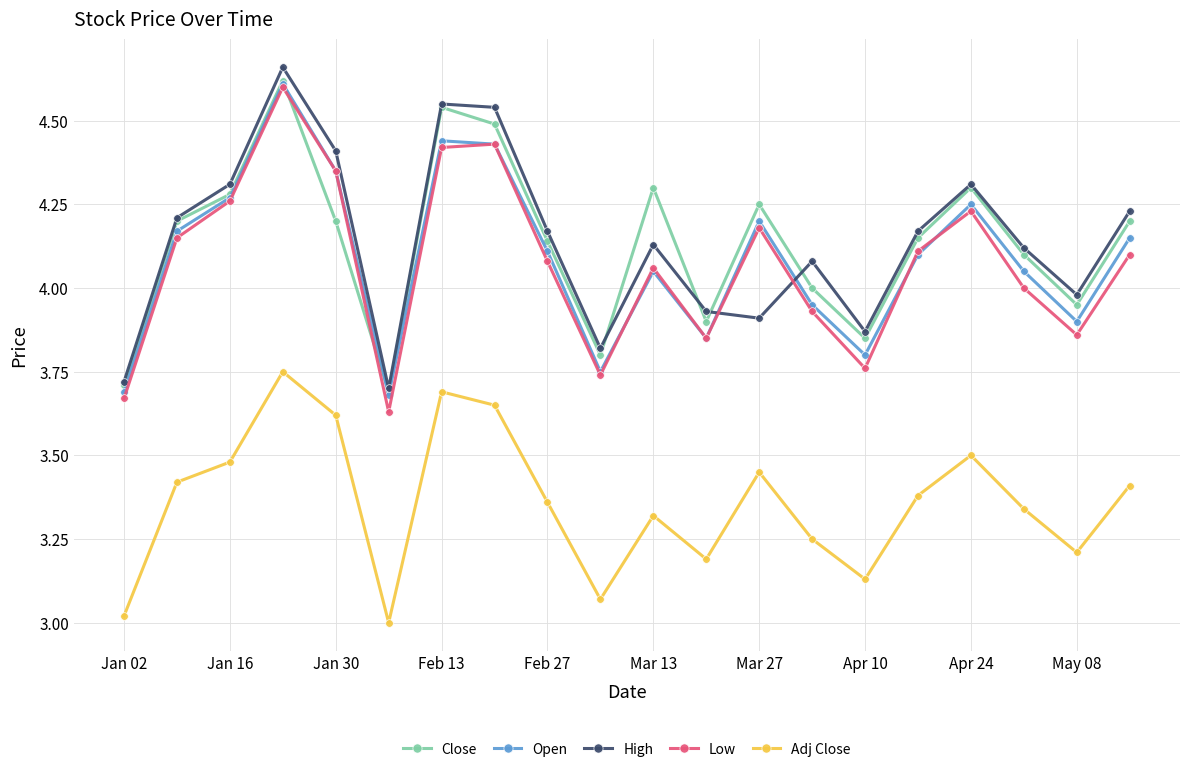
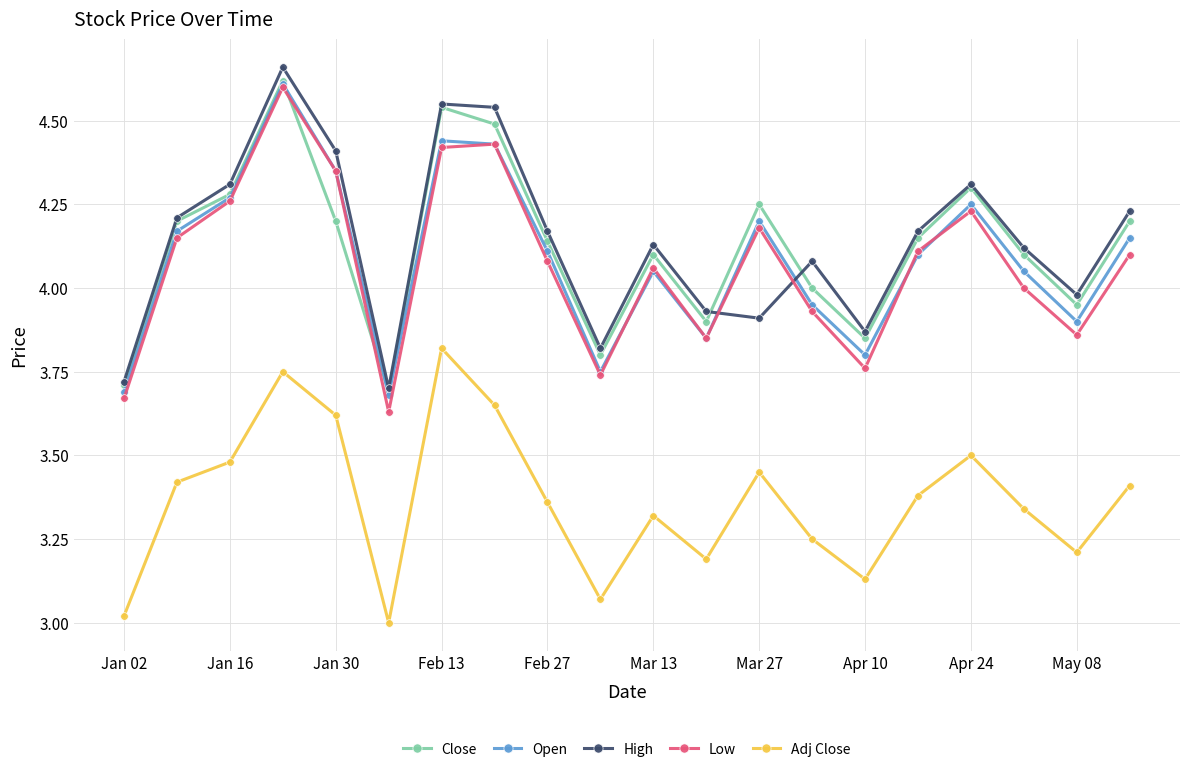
Adj Close, Feb 13: 3.69 -> 3.82
Close, Mar 13: 4.3 -> 4.1
